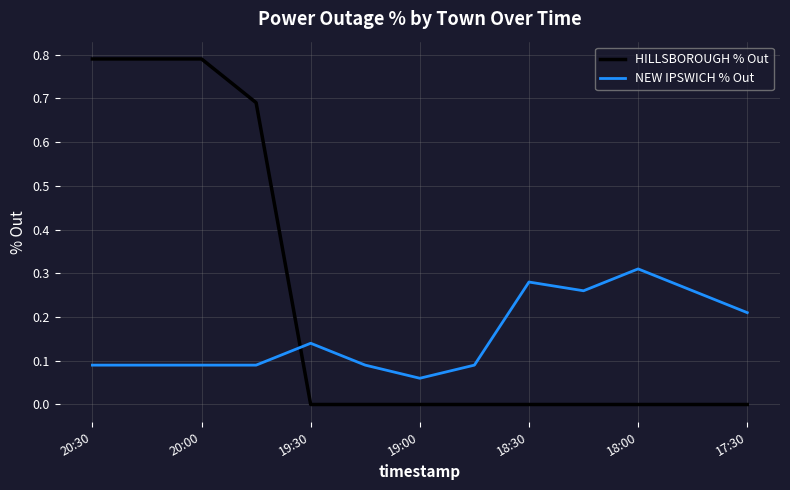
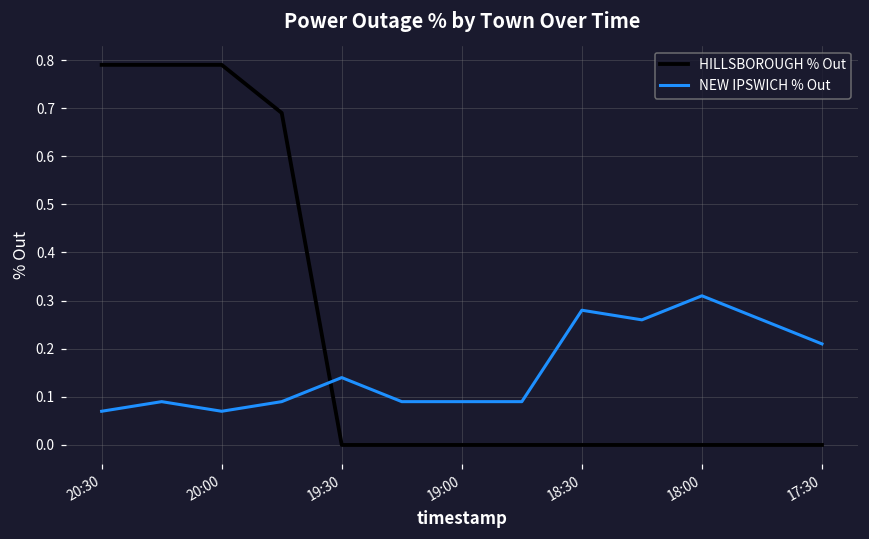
NEW IPSWICH % Out, 20:30: 0.09 -> 0.07
NEW IPSWICH % Out, 20:00: 0.09 -> 0.07
NEW IPSWICH % Out, 19:00: 0.06 -> 0.09
